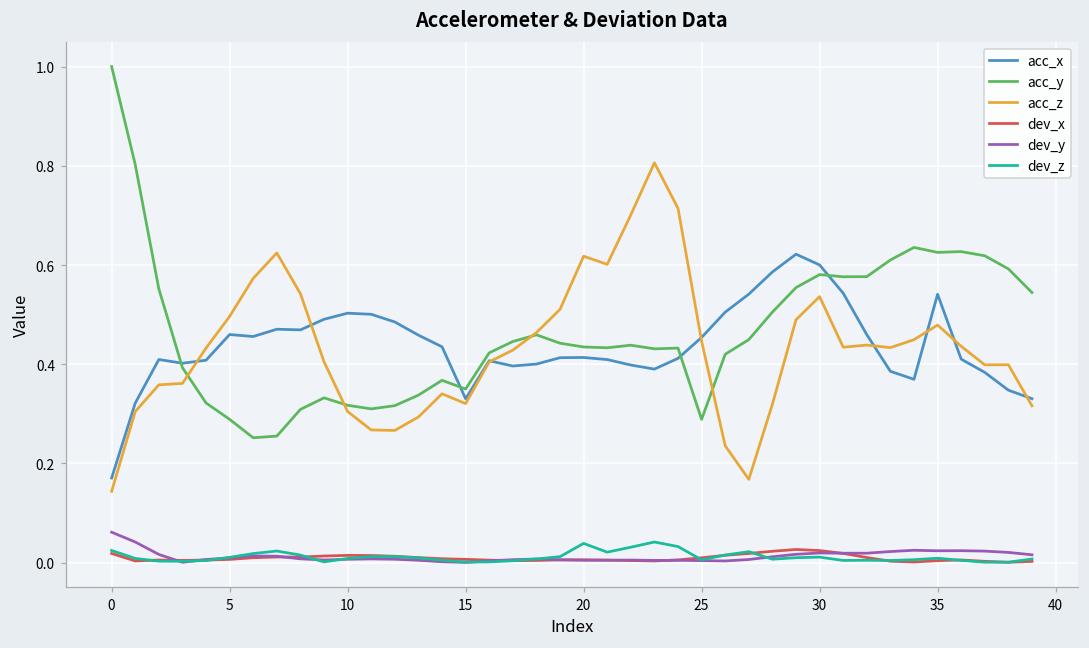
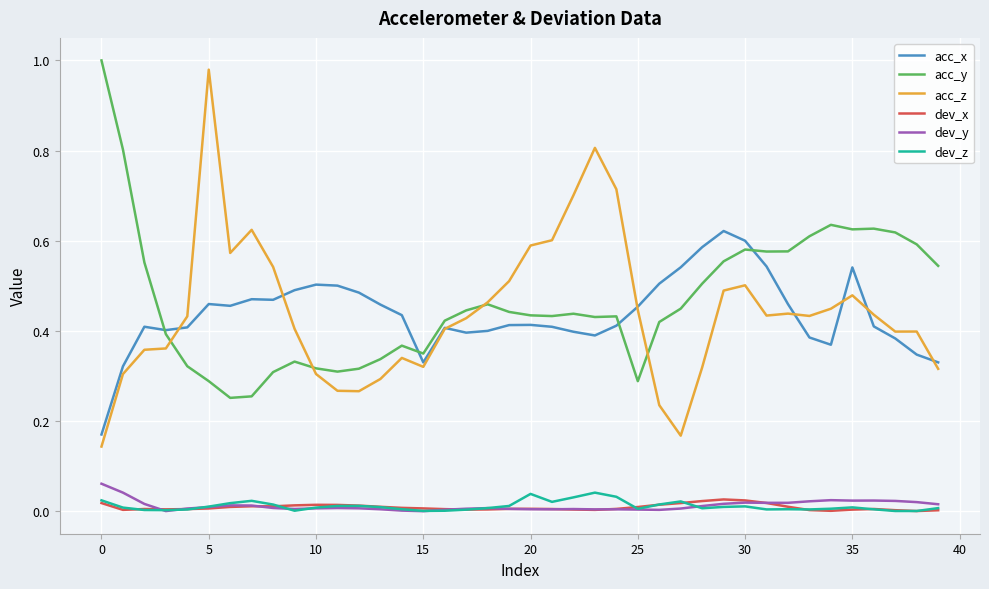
acc_z, 5: 0.50 -> 0.98
acc_z, 20: 0.62 -> 0.59
acc_z, 30: 0.54 -> 0.50
